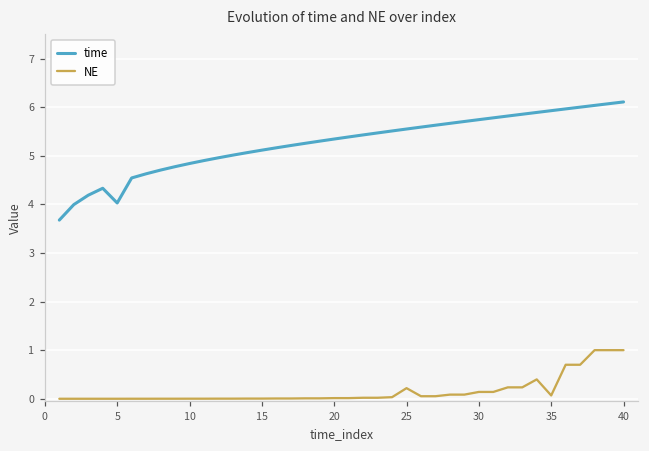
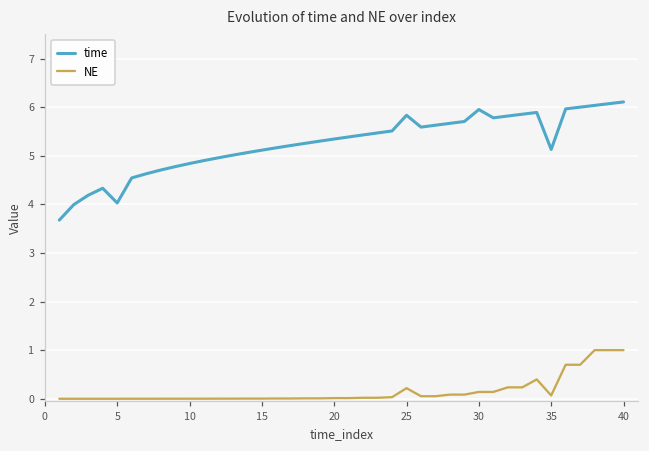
time, 25: 5.5 -> 5.8
time, 30: 5.7 -> 6.0
time, 35: 5.9 -> 5.1
